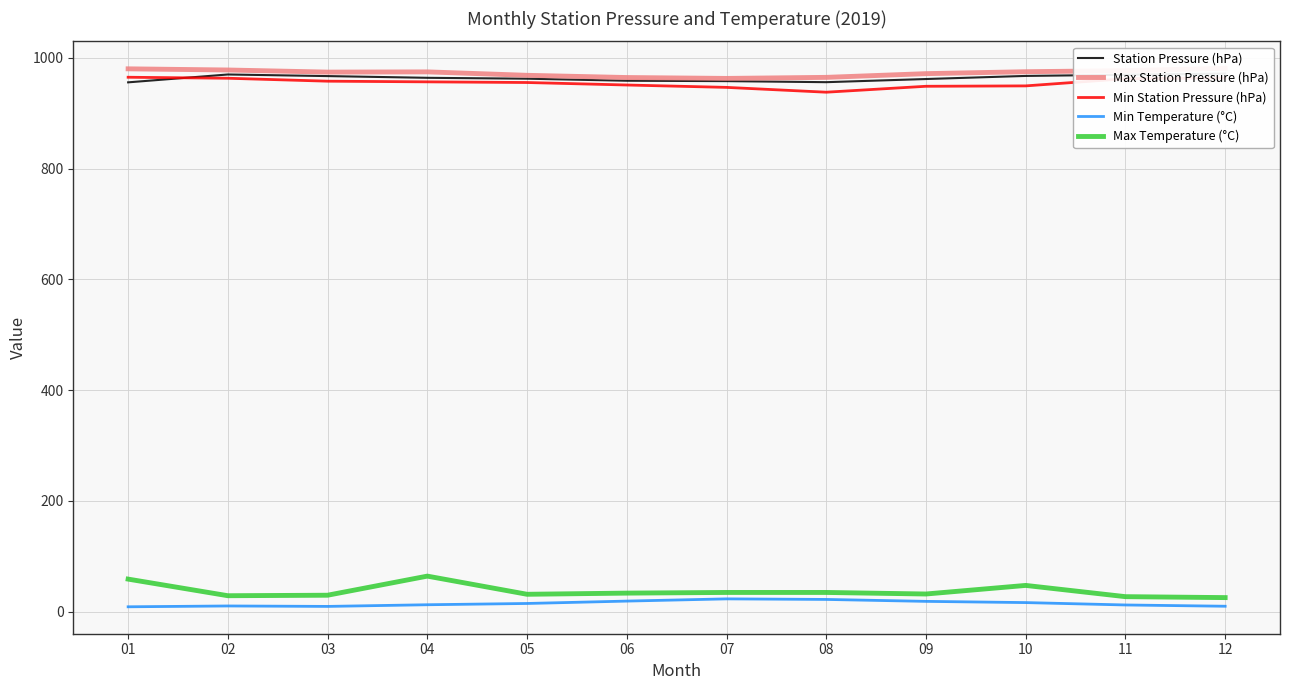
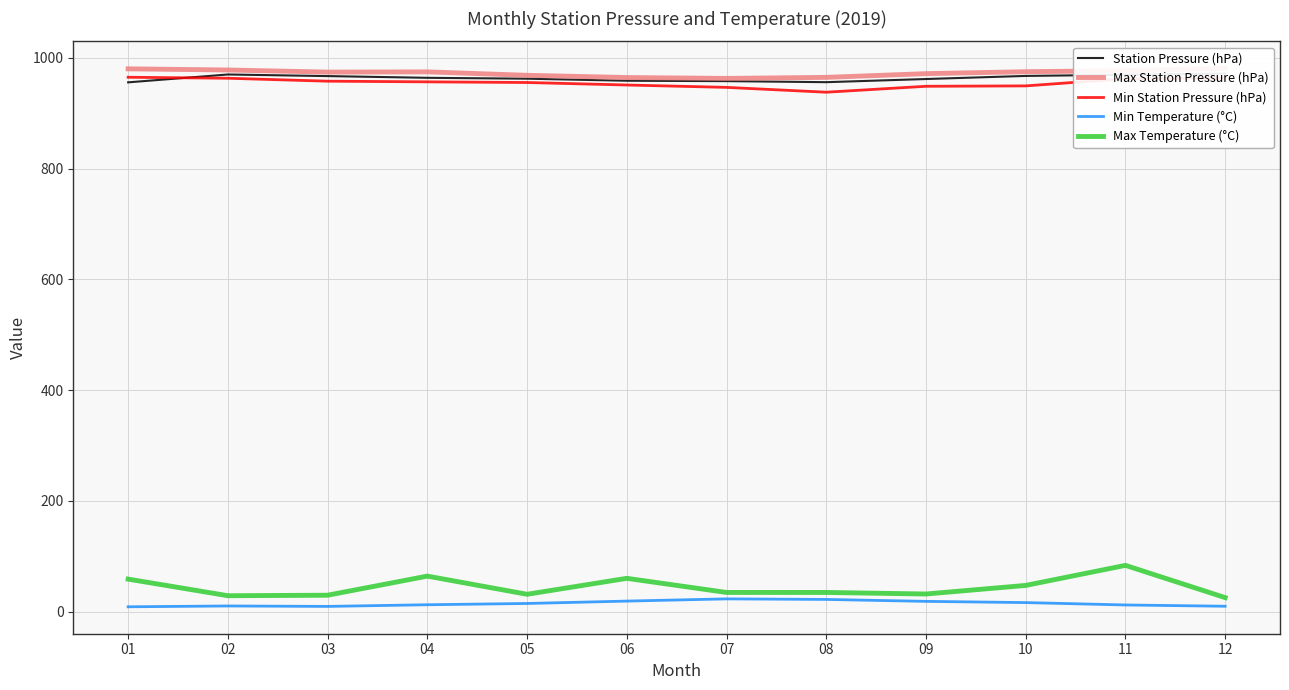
Max Temperature (°C), 06: 30 -> 60
Max Temperature (°C), 11: 30 -> 80
